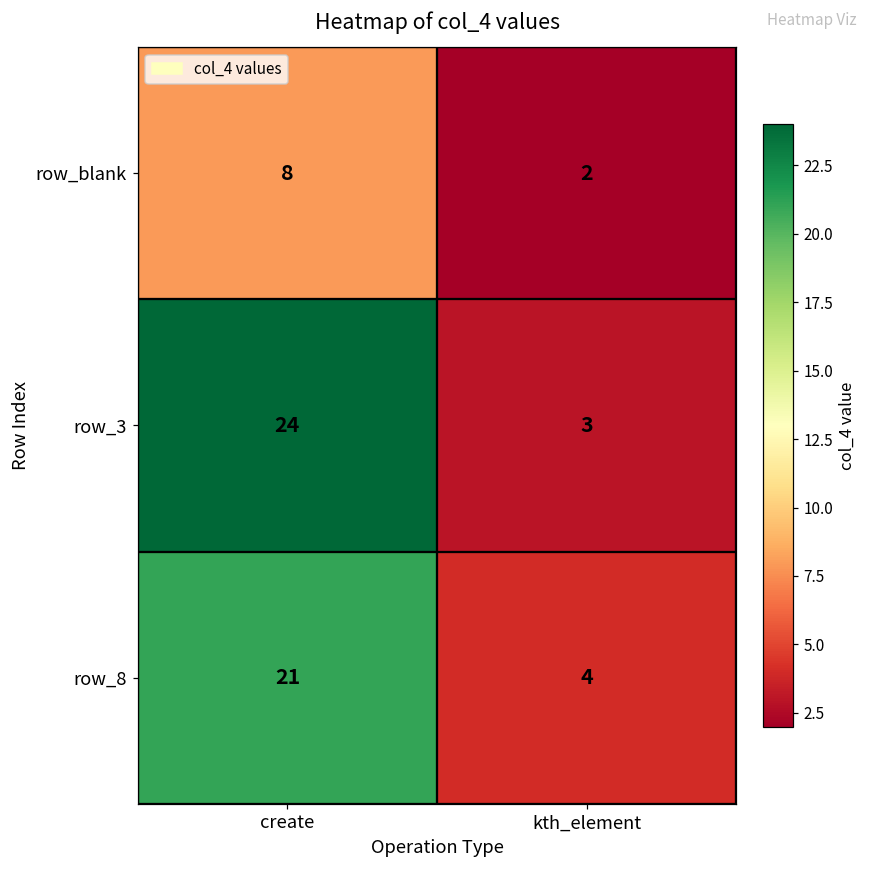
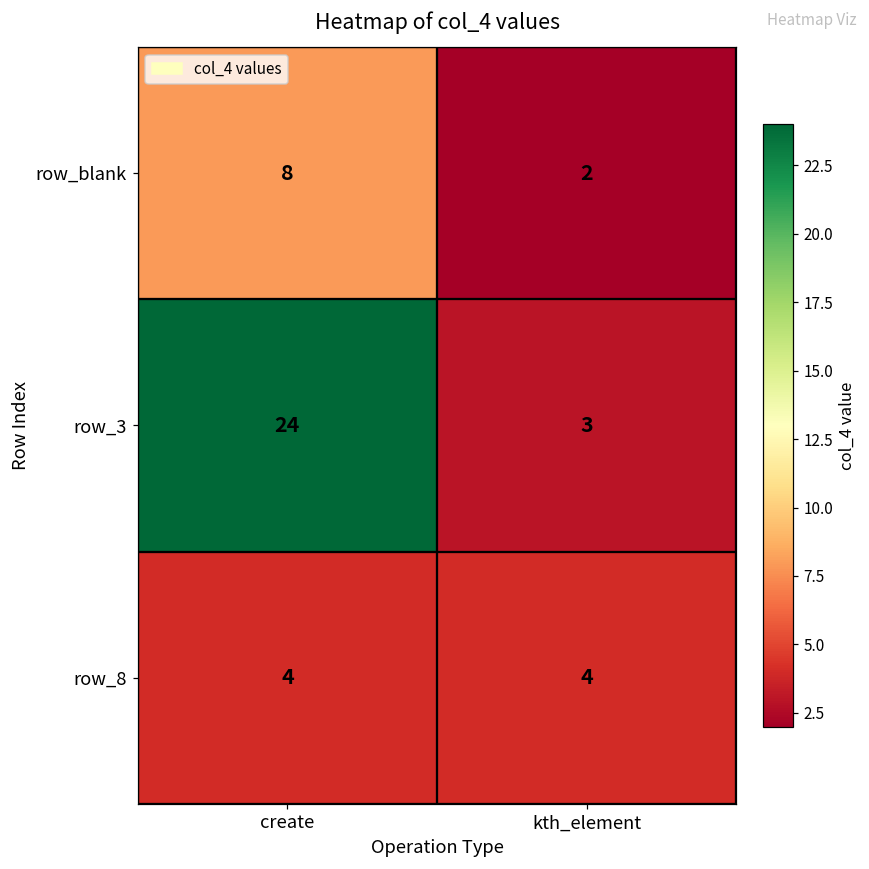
row_8, create: 21 -> 4
